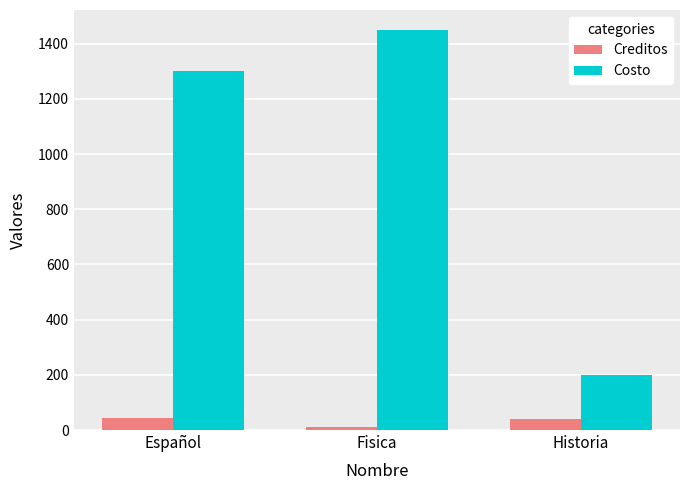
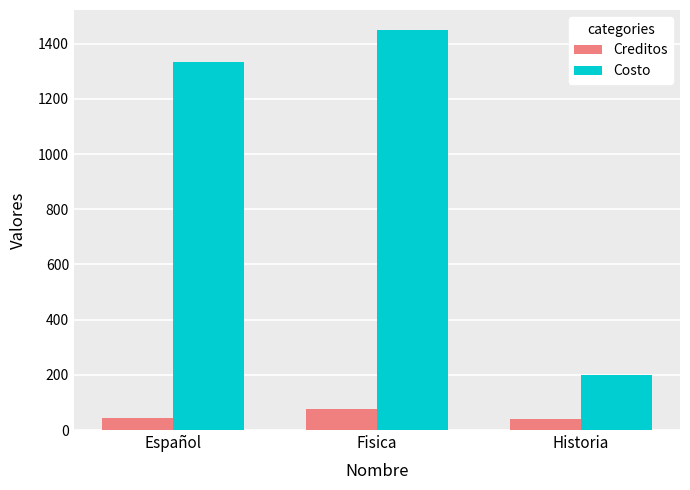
Costo, Español: 1300 -> 1330
Creditos, Fisica: 10 -> 80
